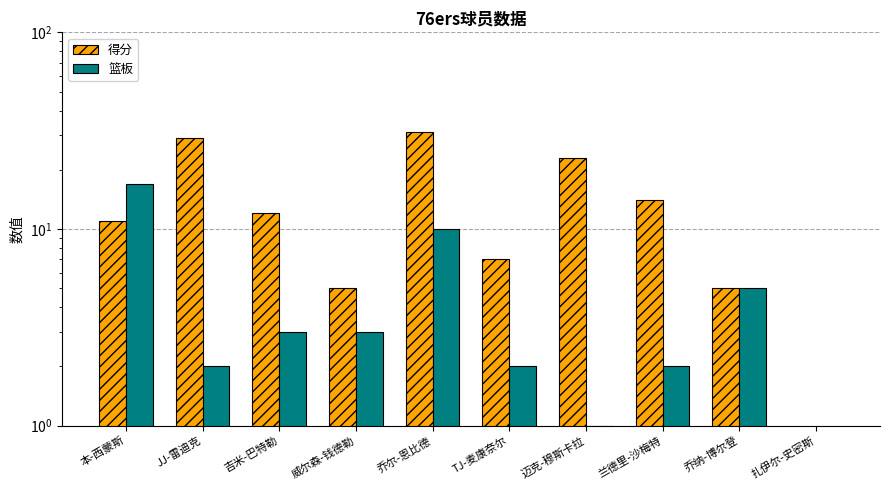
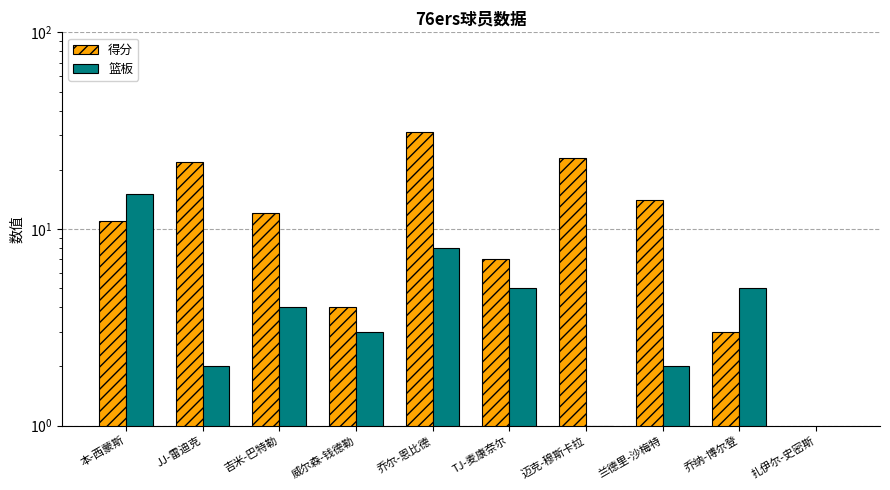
篮板, 本-西蒙斯: 17 -> 15
得分, JJ-雷迪克: 29 -> 22
篮板, 吉米-巴特勒: 3 -> 4
得分, 威尔森-钱德勒: 5 -> 4
篮板, 乔尔-恩比德: 10 -> 8
篮板, TJ-麦康奈尔: 2 -> 5
得分, 乔纳-博尔登: 5 -> 3
